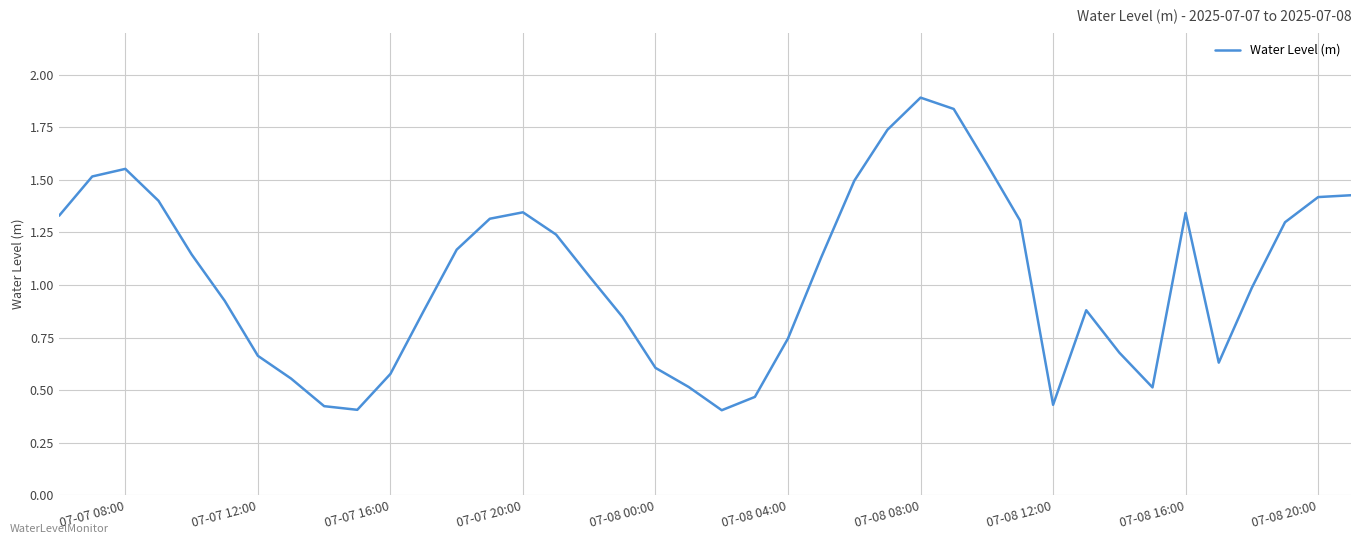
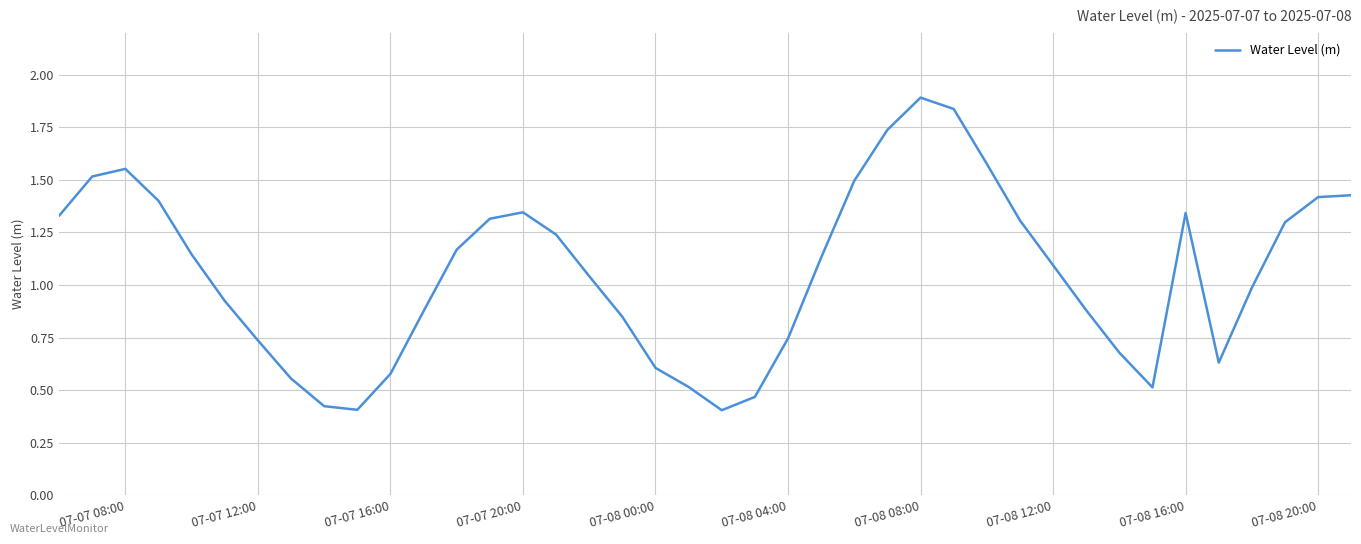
07-07 12:00: 0.66 -> 0.74
07-08 12:00: 0.43 -> 1.09
